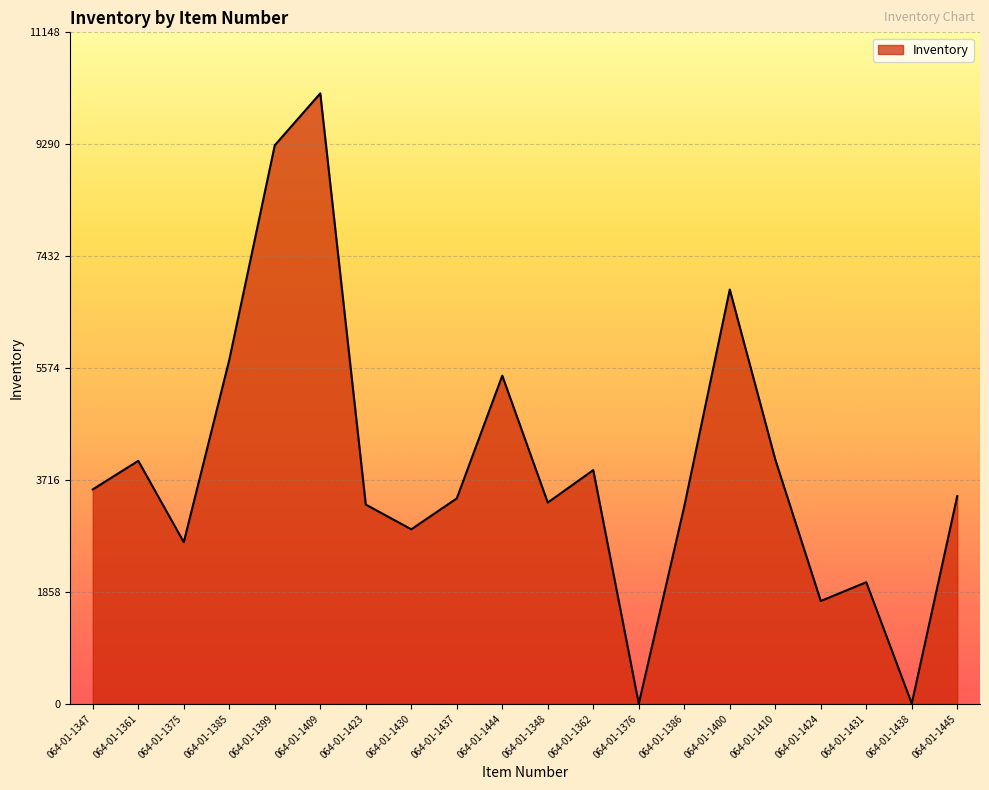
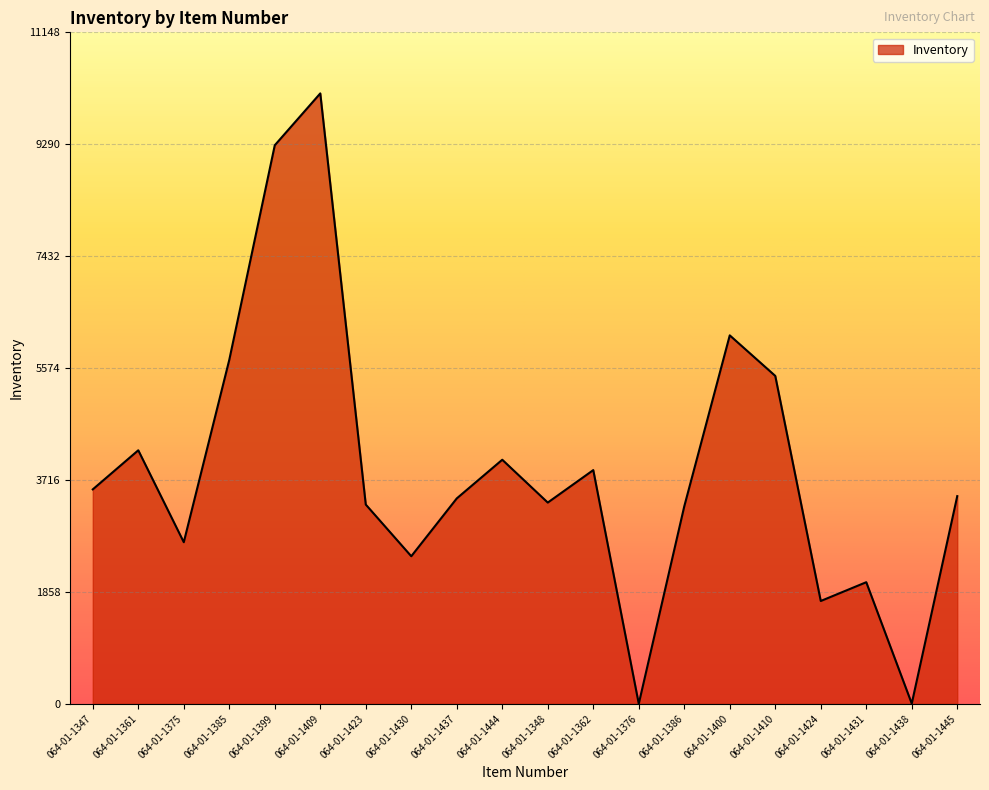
064-01-1361: 4000 -> 4200
064-01-1430: 2900 -> 2500
064-01-1444: 5400 -> 4100
064-01-1400: 6900 -> 6100
064-01-1410: 4100 -> 5400
